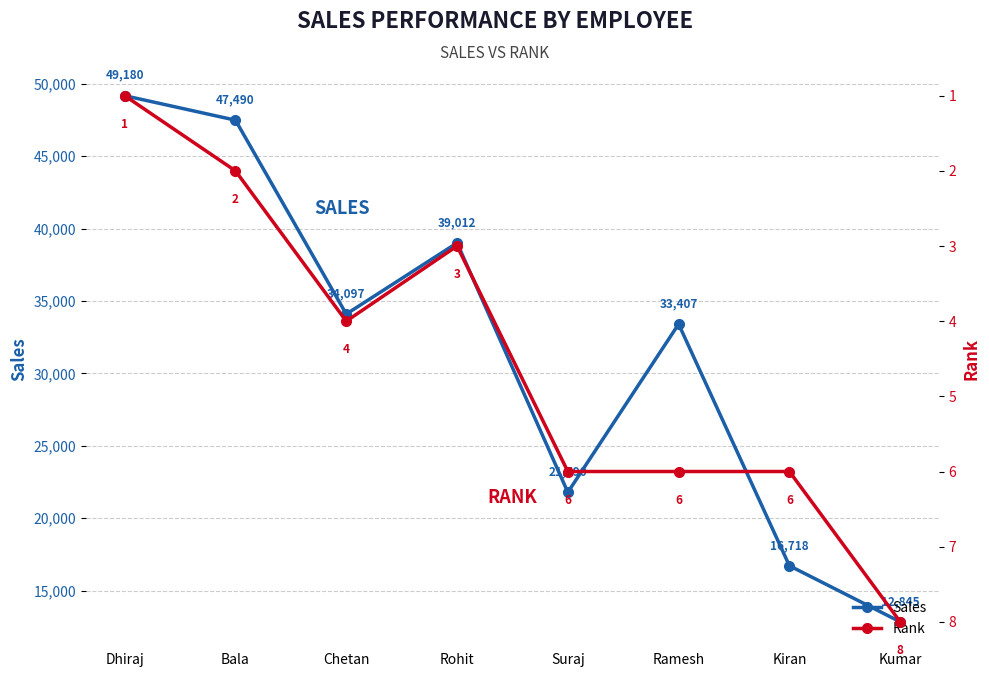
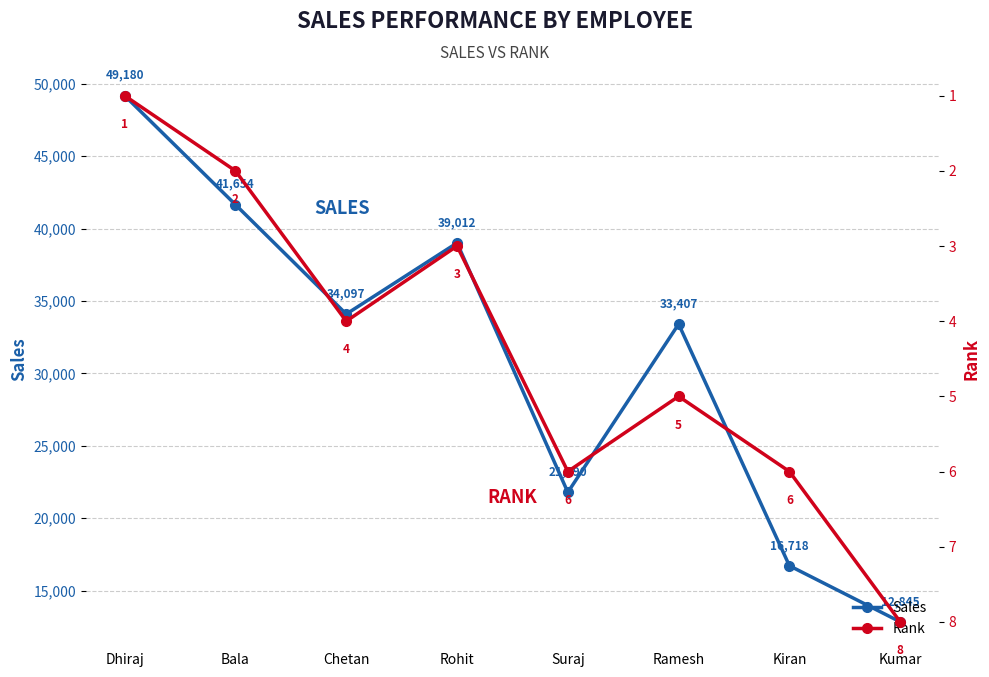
Sales, Bala: 47,490 -> 41,654
Rank, Ramesh: 6 -> 5
